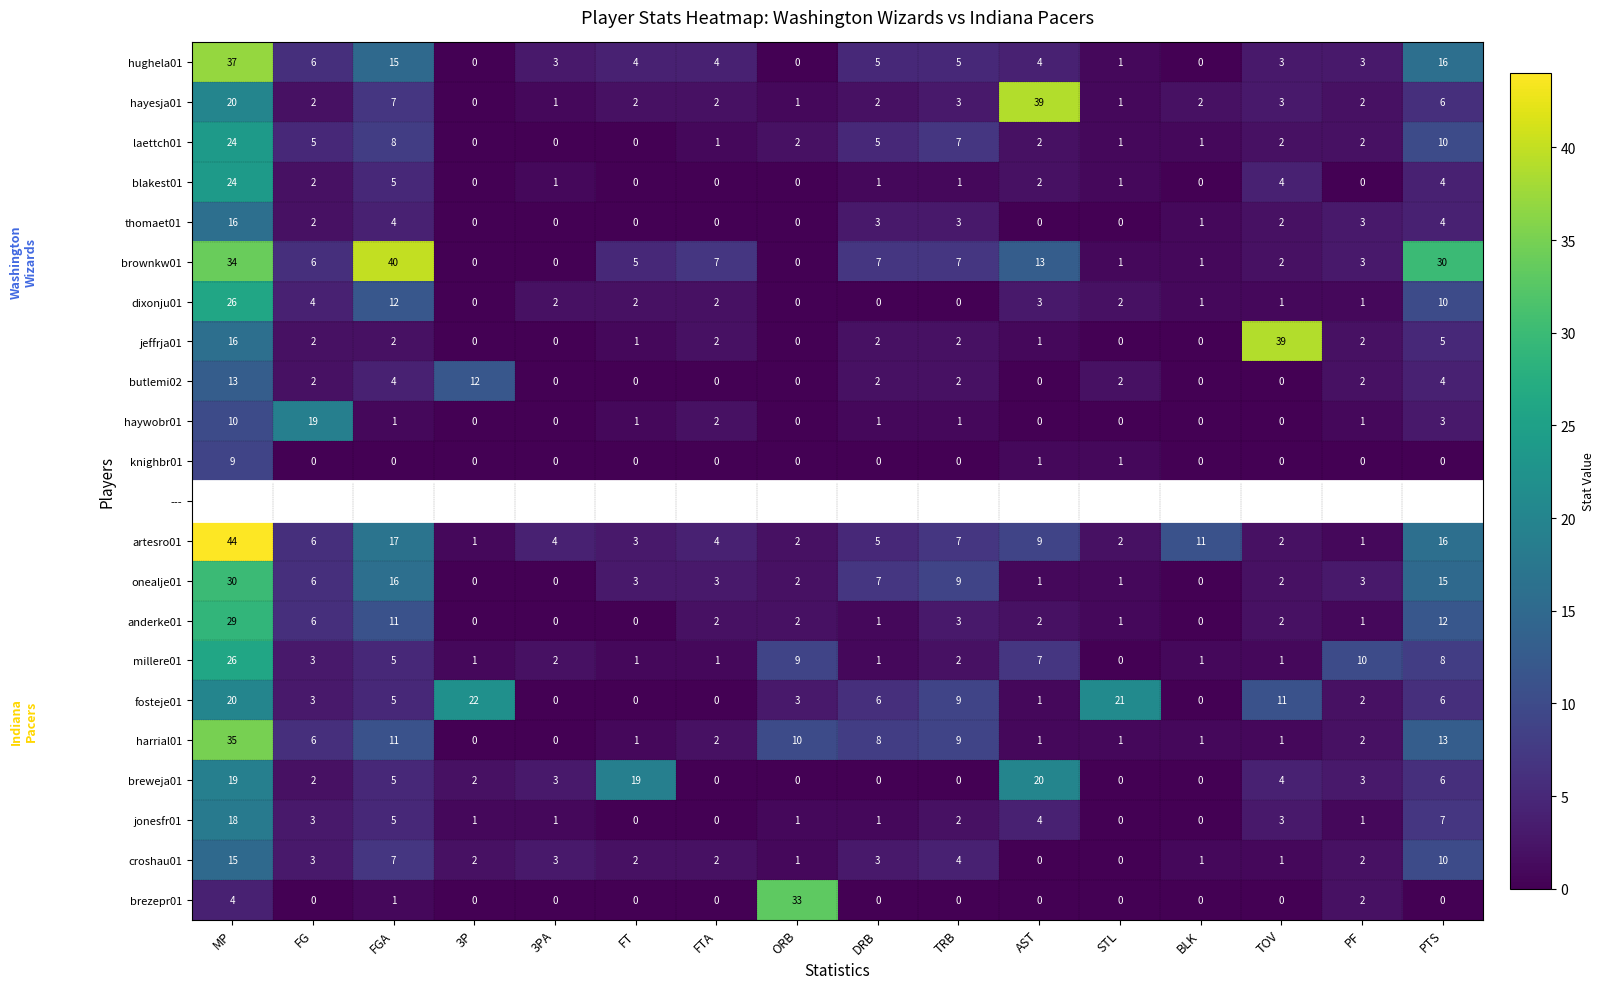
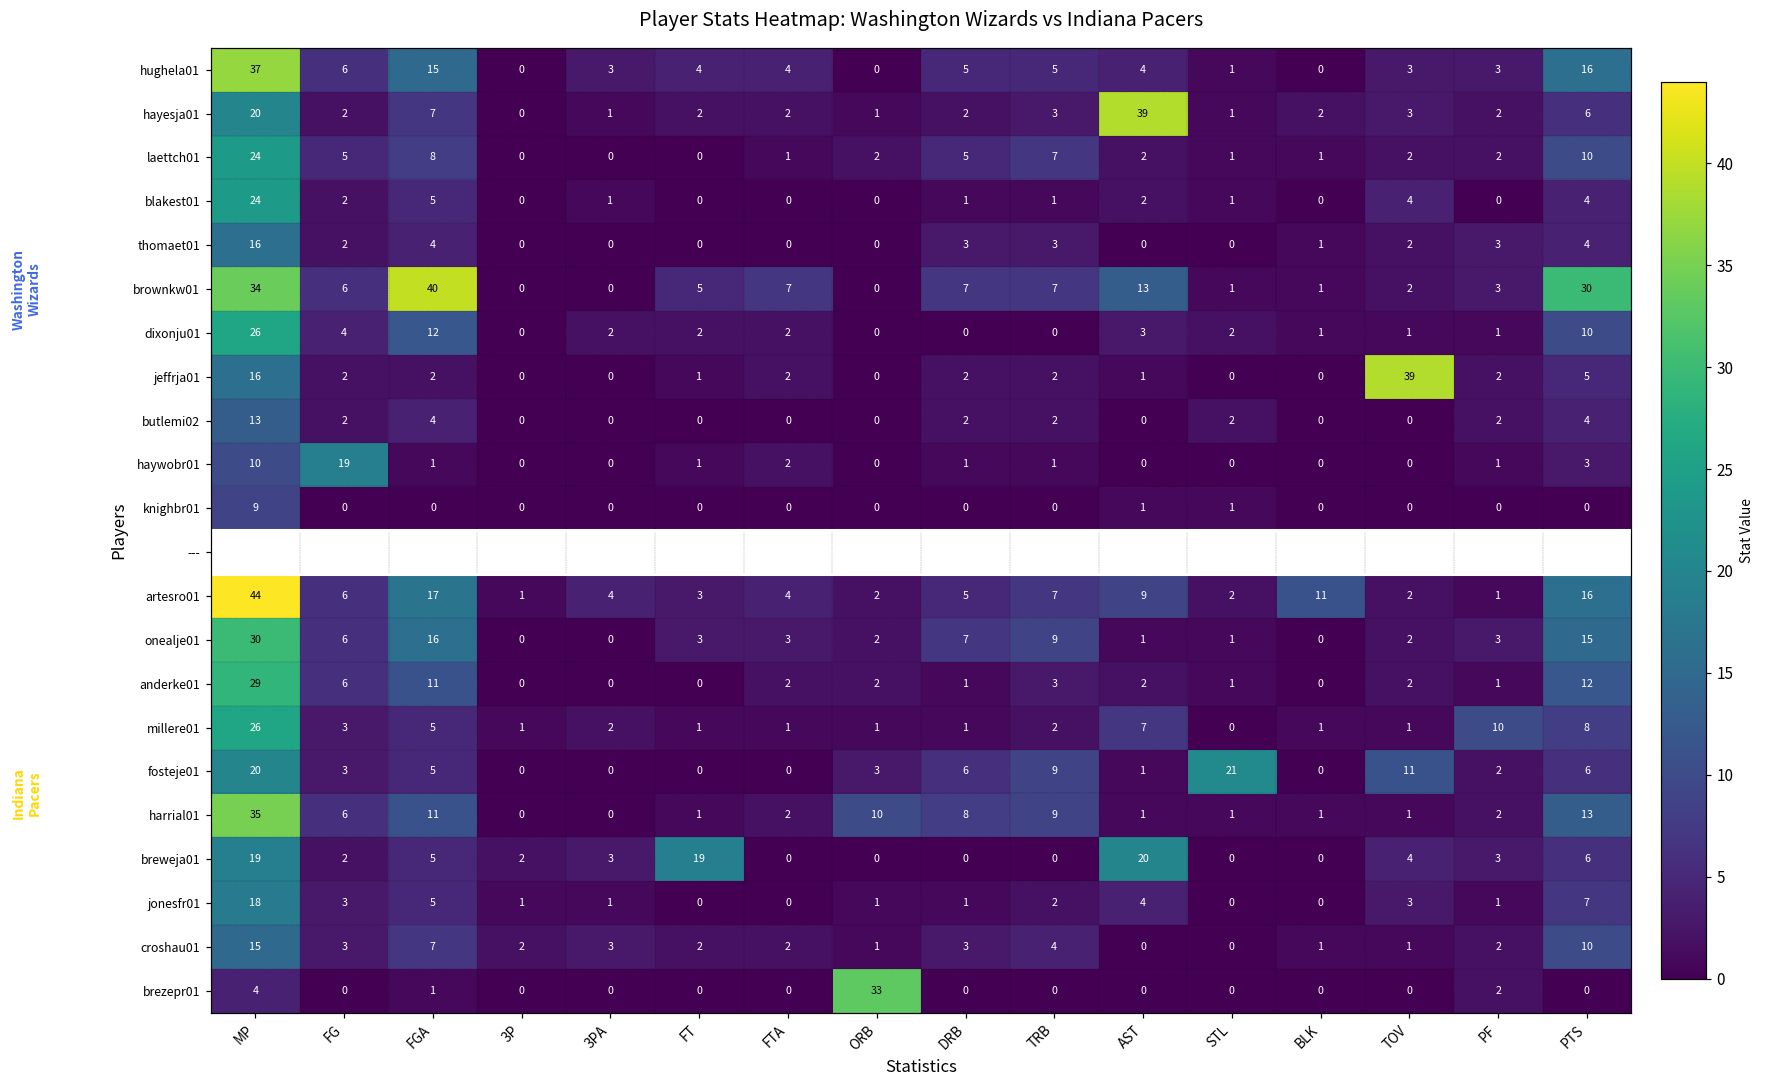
butlemi02, 3P: 12 -> 0
millere01, ORB: 9 -> 1
fosteje01, 3P: 22 -> 0
